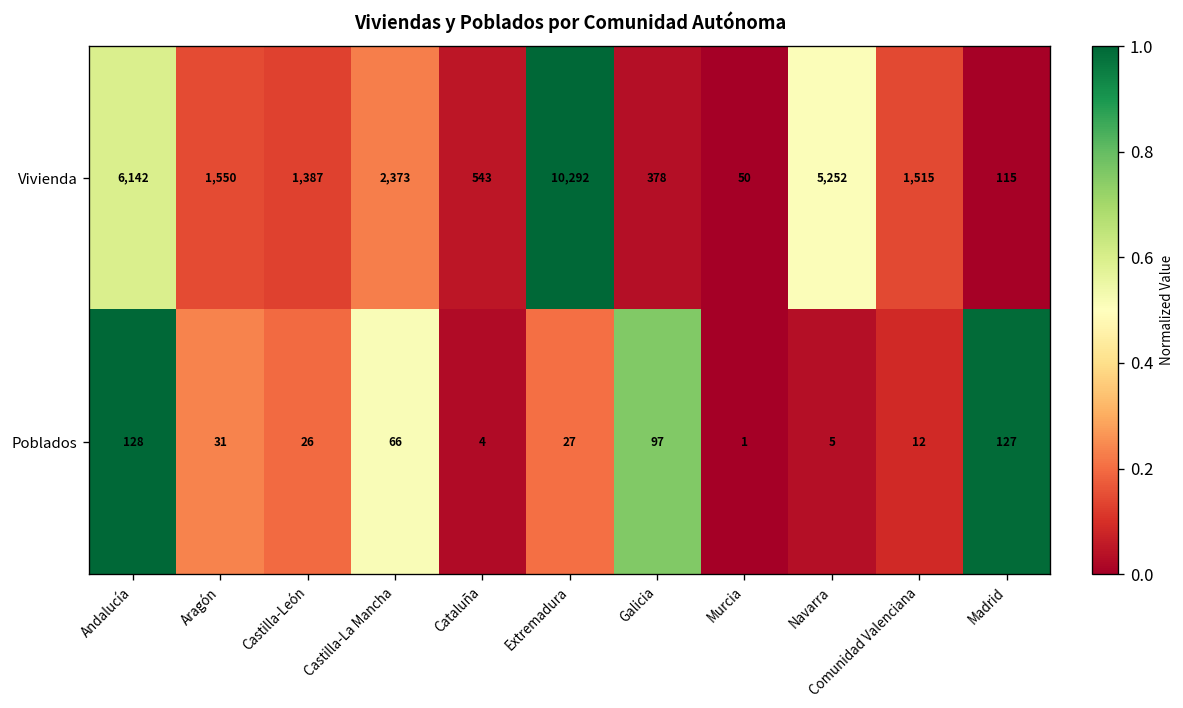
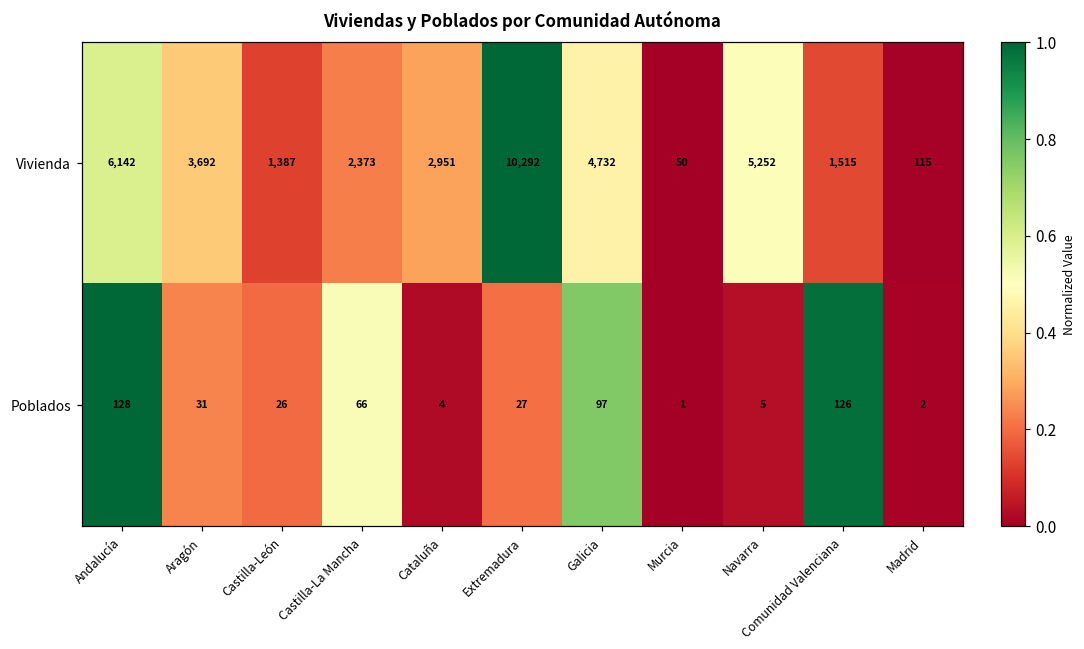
Vivienda, Aragón: 1,550 -> 3,692
Vivienda, Cataluña: 543 -> 2,951
Vivienda, Galicia: 378 -> 4,732
Poblados, Comunidad Valenciana: 12 -> 126
Poblados, Madrid: 127 -> 2
